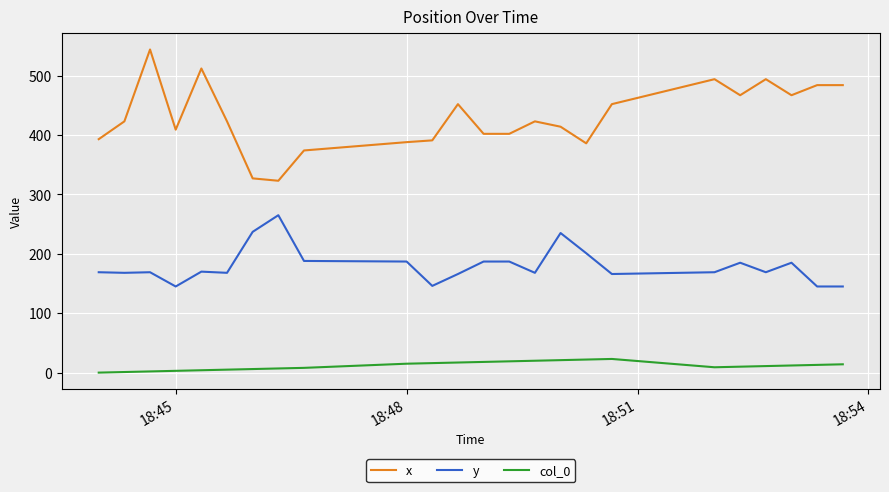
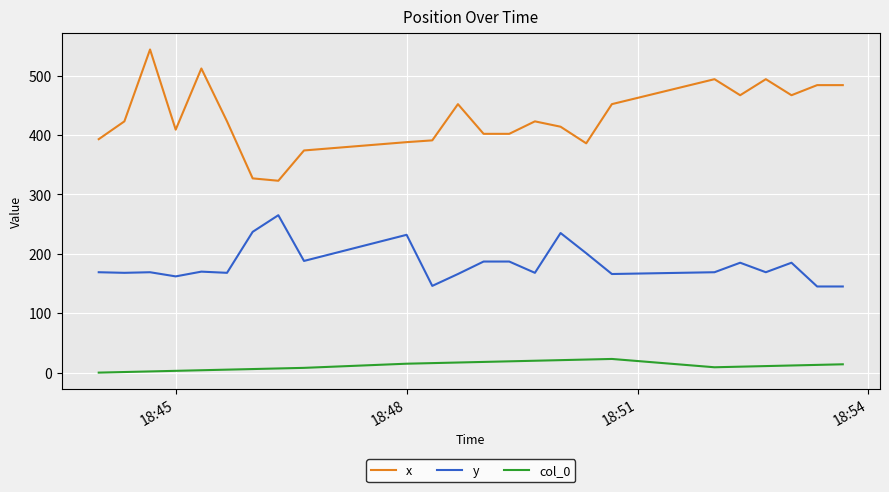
y, 18:45: 150 -> 160
y, 18:48: 190 -> 230
